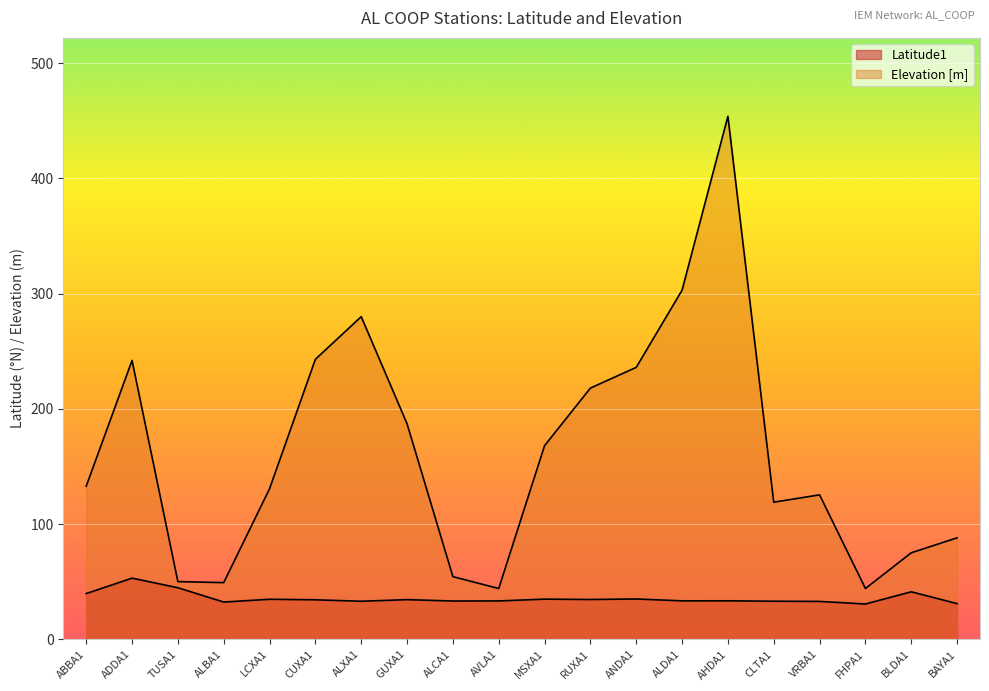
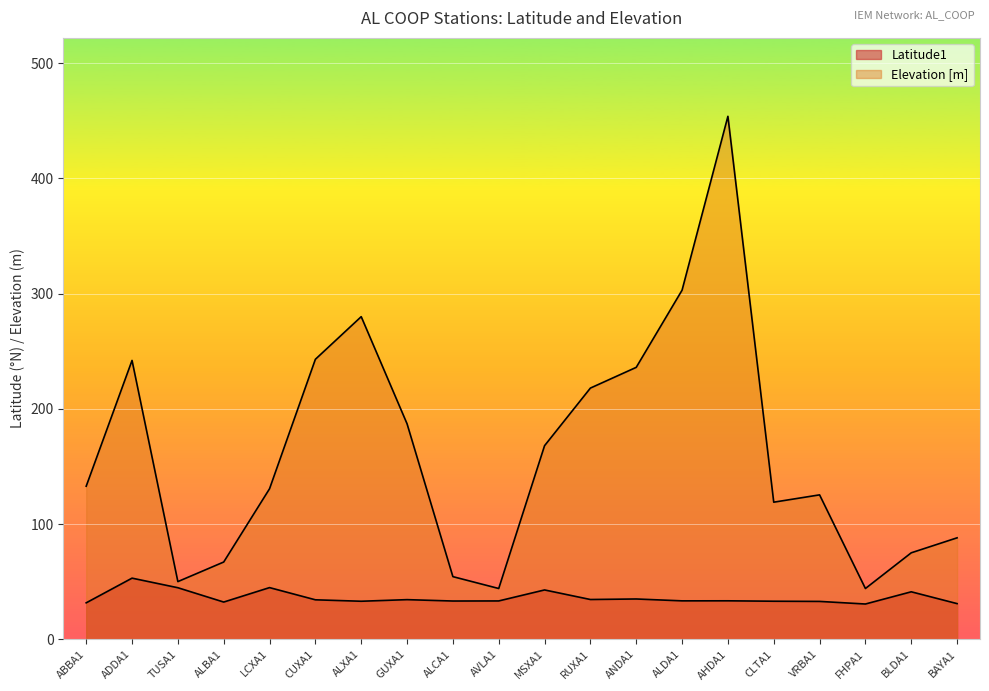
Latitude1, ABBA1: 40 -> 32
Elevation [m], ALBA1: 49 -> 67
Latitude1, LCXA1: 35 -> 45
Latitude1, MSXA1: 35 -> 43
